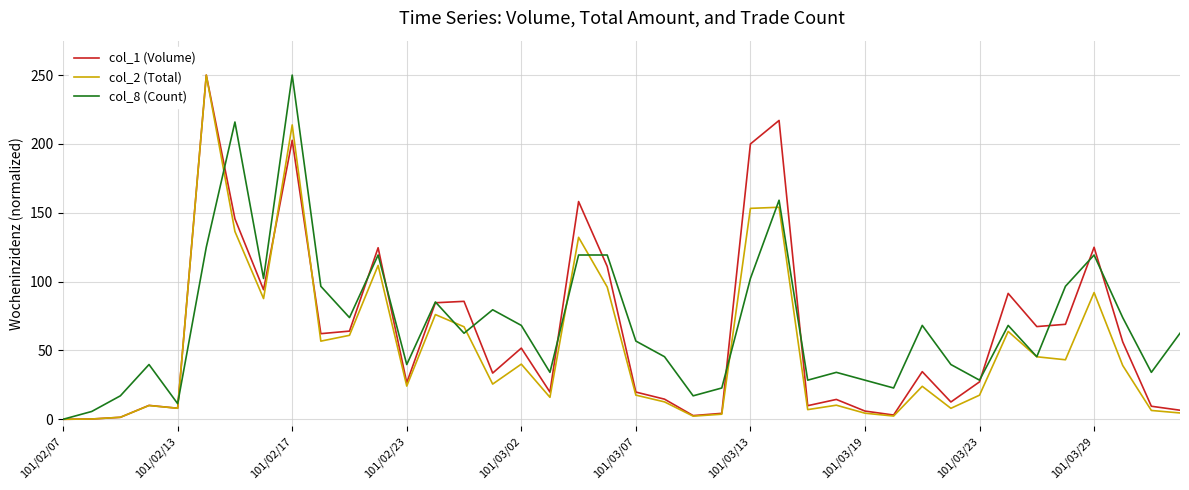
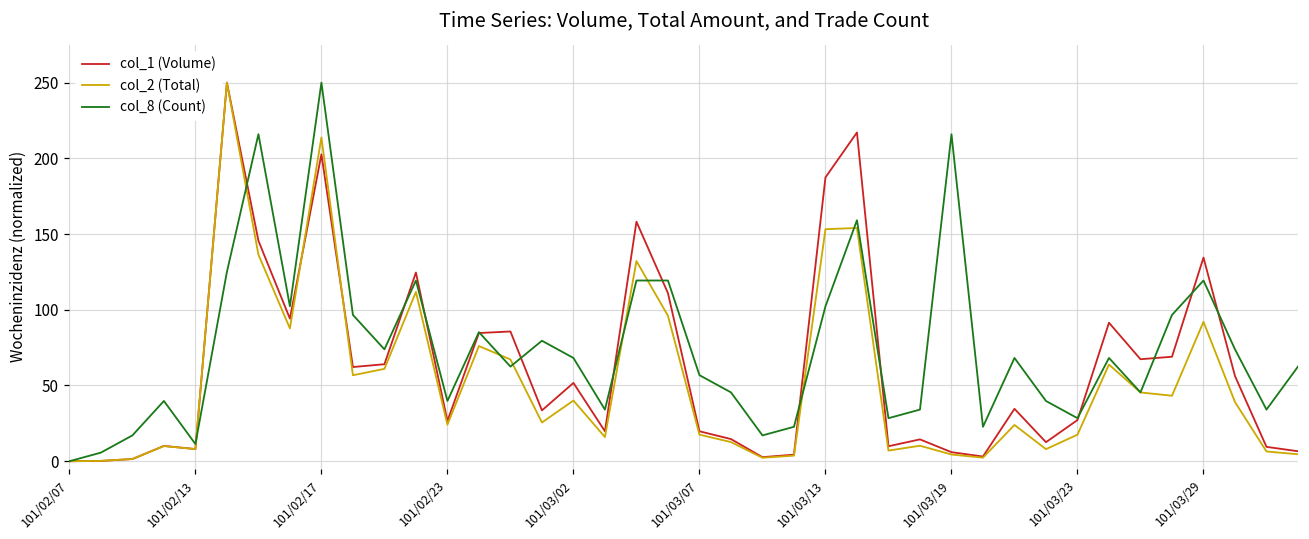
col_1 (Volume), 101/03/13: 200 -> 187
col_8 (Count), 101/03/19: 28 -> 216
col_1 (Volume), 101/03/29: 125 -> 134
